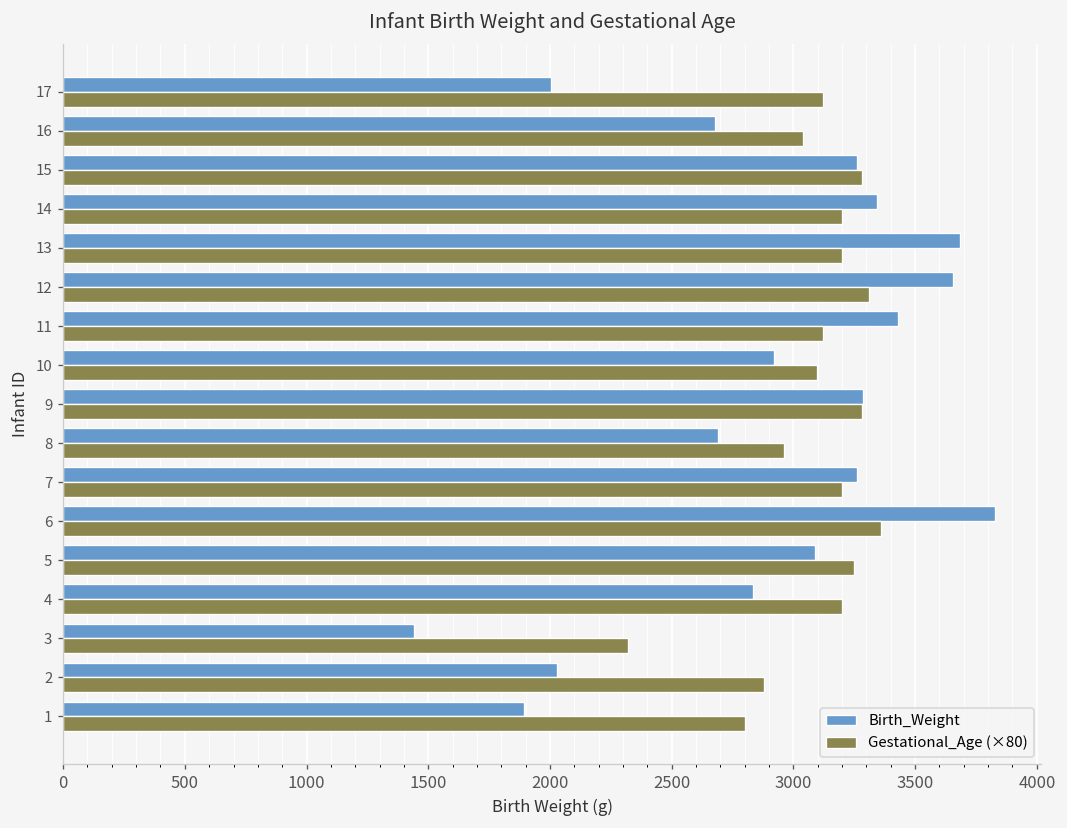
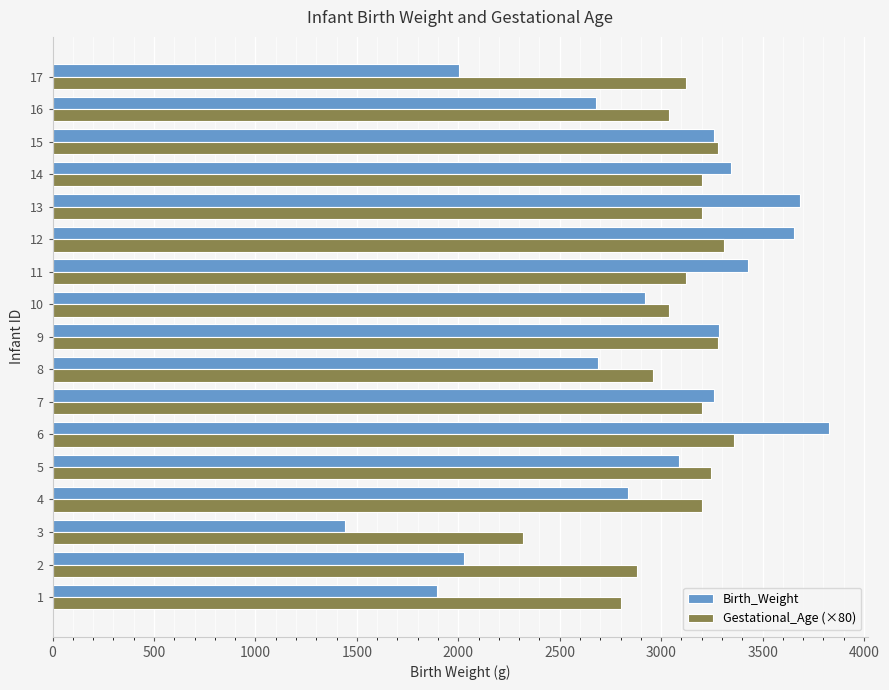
Gestational_Age (×80), 10: 3100 -> 3040
